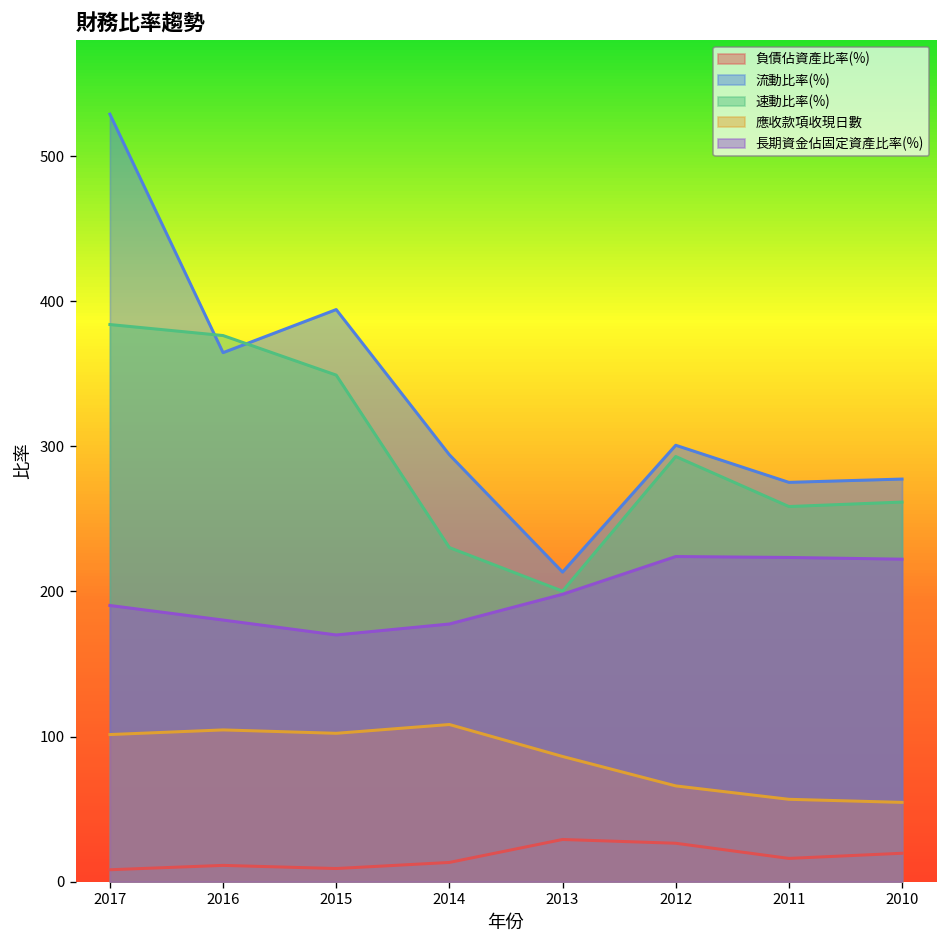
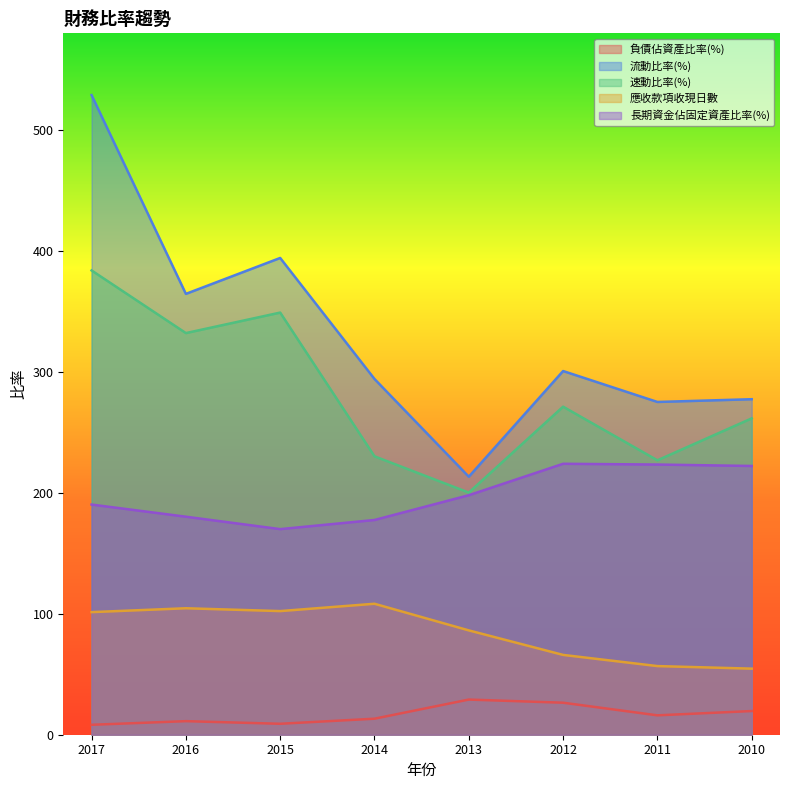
速動比率(%), 2016: 376 -> 332
速動比率(%), 2012: 293 -> 271
速動比率(%), 2011: 259 -> 227
